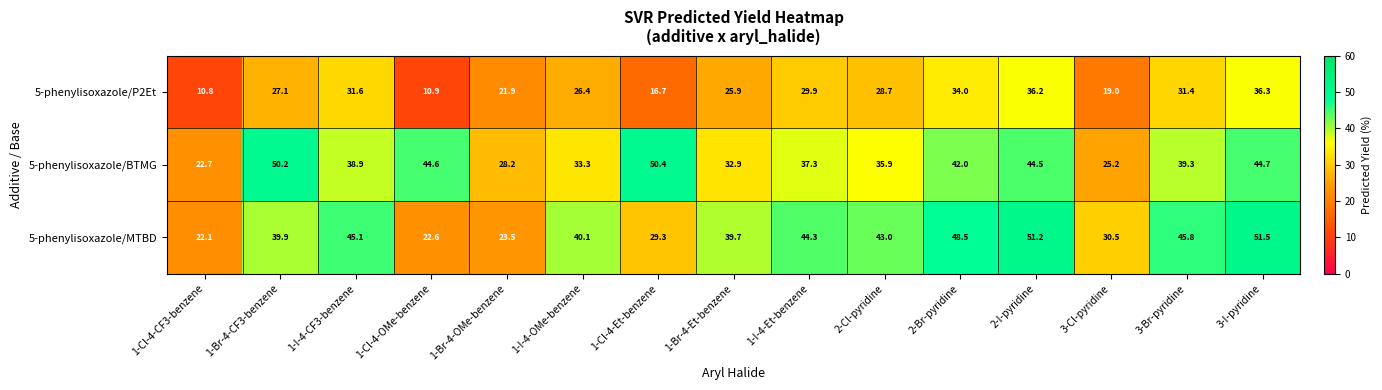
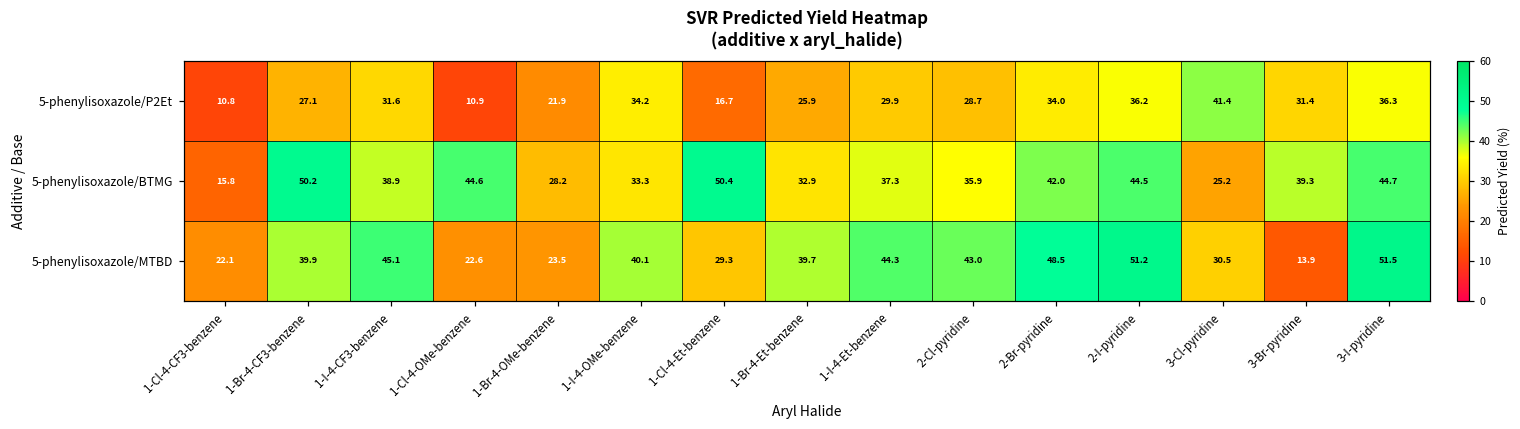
5-phenylisoxazole/P2Et, 1-I-4-OMe-benzene: 26.4 -> 34.2
5-phenylisoxazole/P2Et, 3-Cl-pyridine: 19.0 -> 41.4
5-phenylisoxazole/BTMG, 1-Cl-4-CF3-benzene: 22.7 -> 15.8
5-phenylisoxazole/MTBD, 3-Br-pyridine: 45.8 -> 13.9
